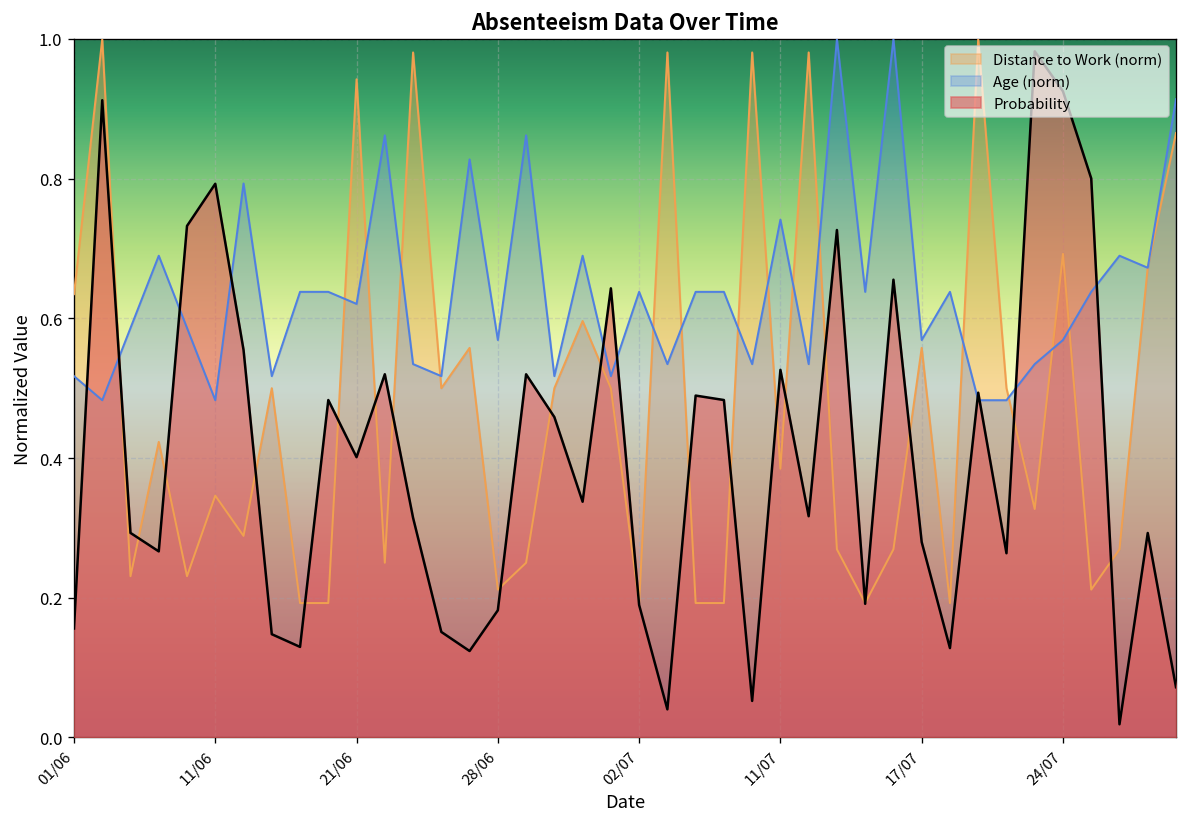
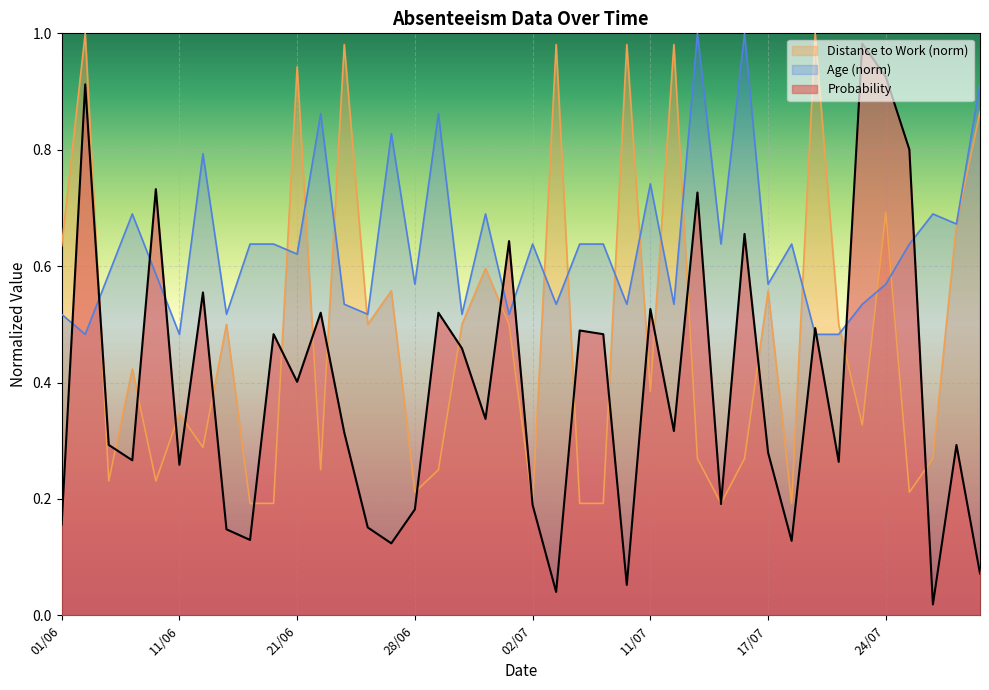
Probability, 11/06: 0.79 -> 0.26
